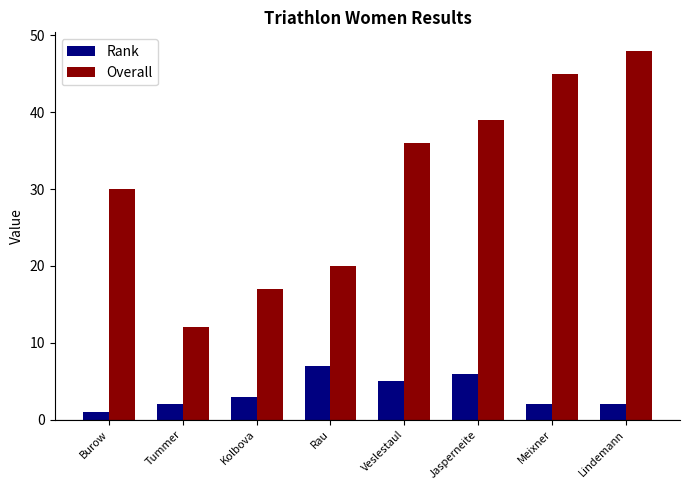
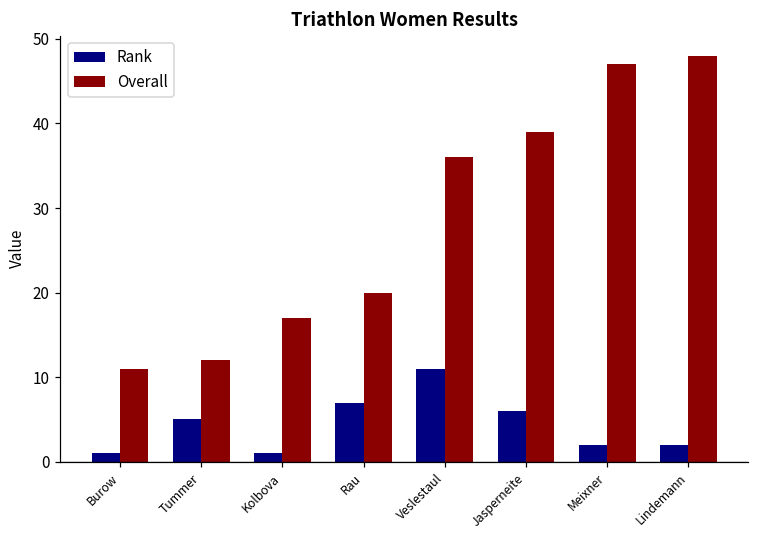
Overall, Burow: 30 -> 11
Rank, Tummer: 2 -> 5
Rank, Kolbova: 3 -> 1
Rank, Veslestaul: 5 -> 11
Overall, Meixner: 45 -> 47
